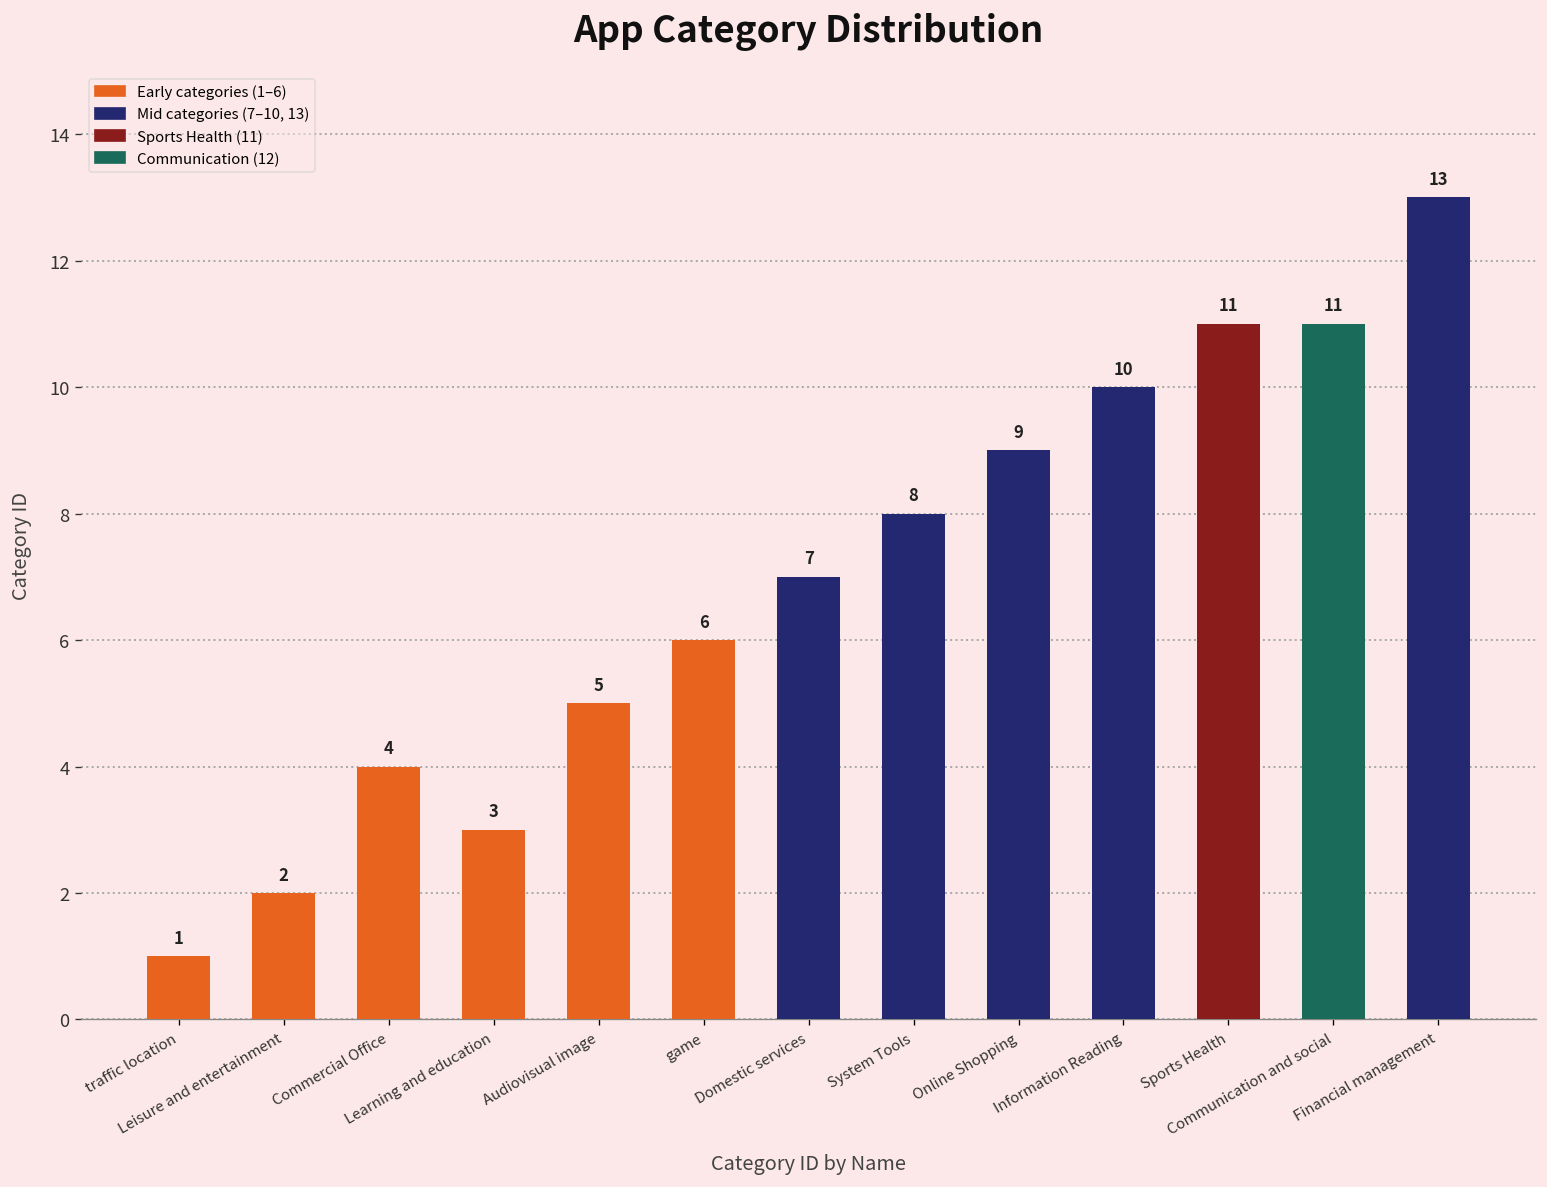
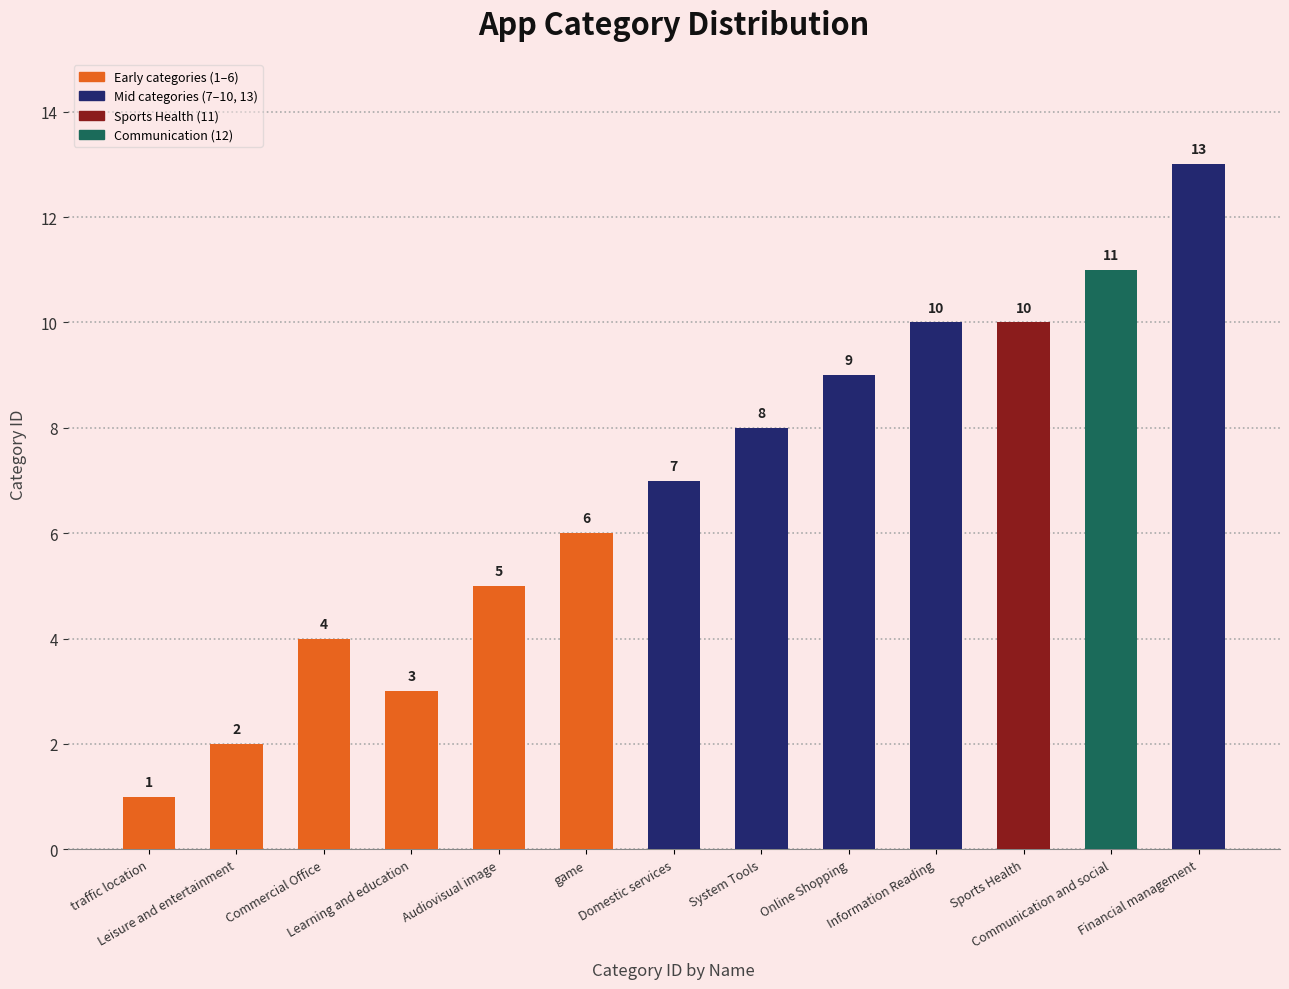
Sports Health: 11 -> 10
